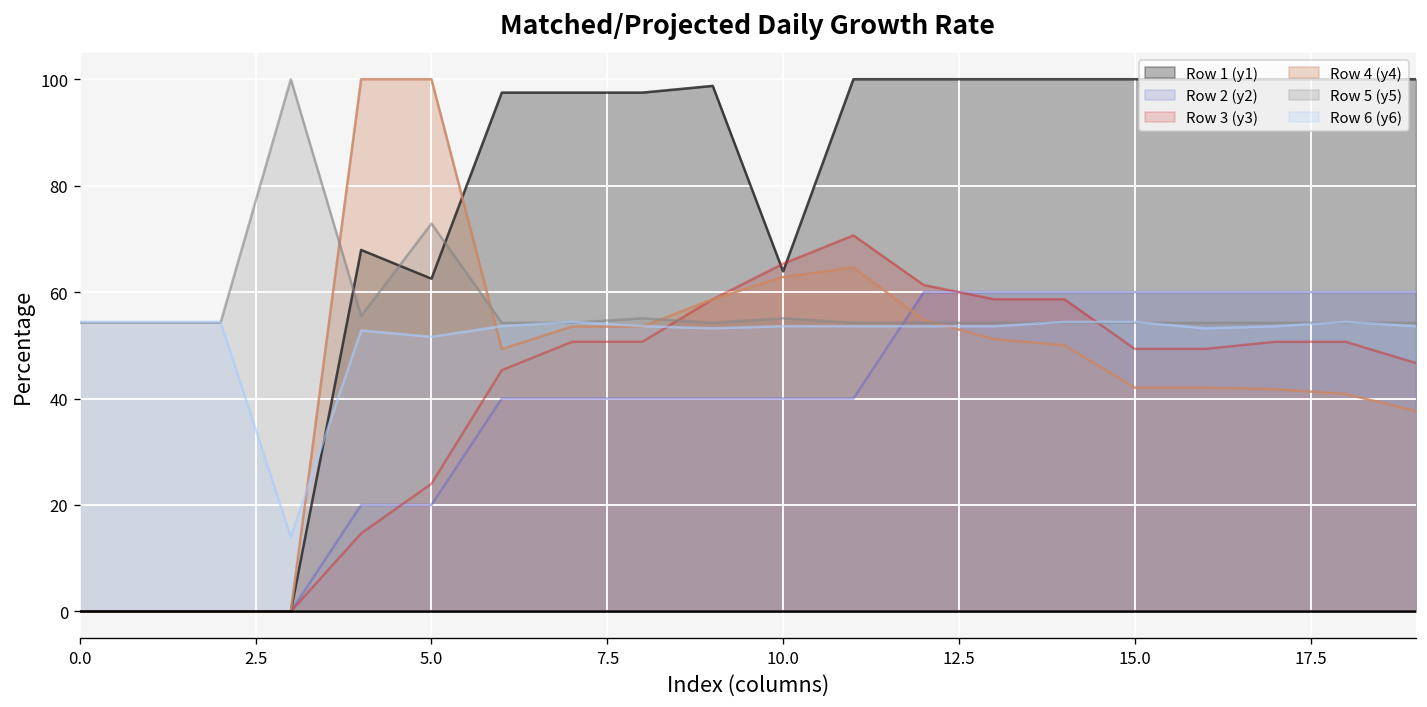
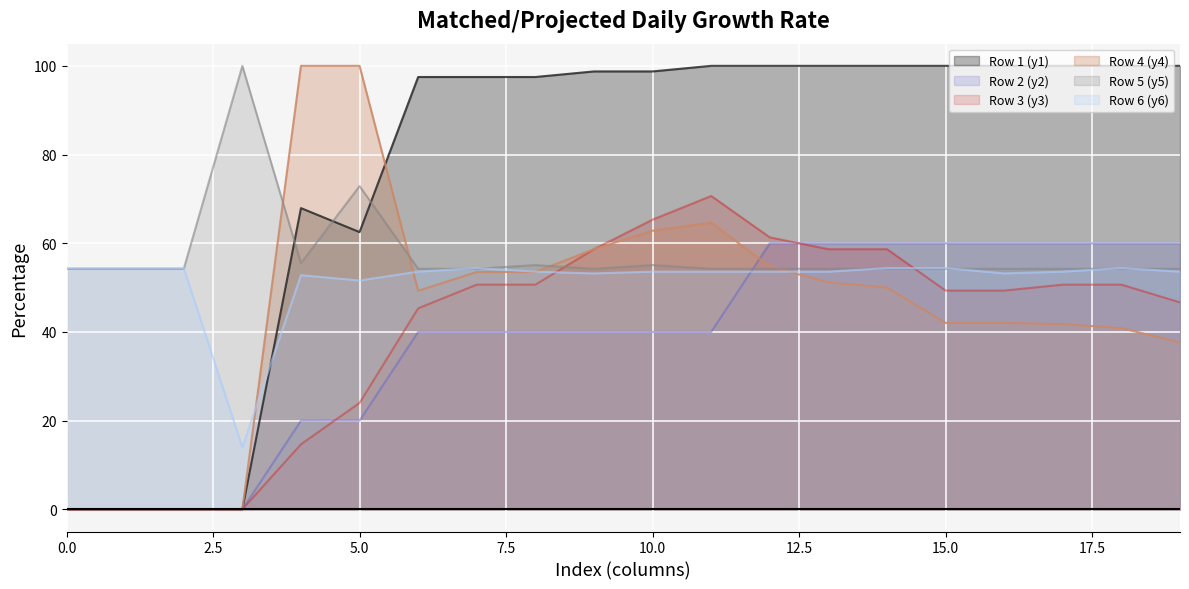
Row 1 (y1), 10.0: 64 -> 99
